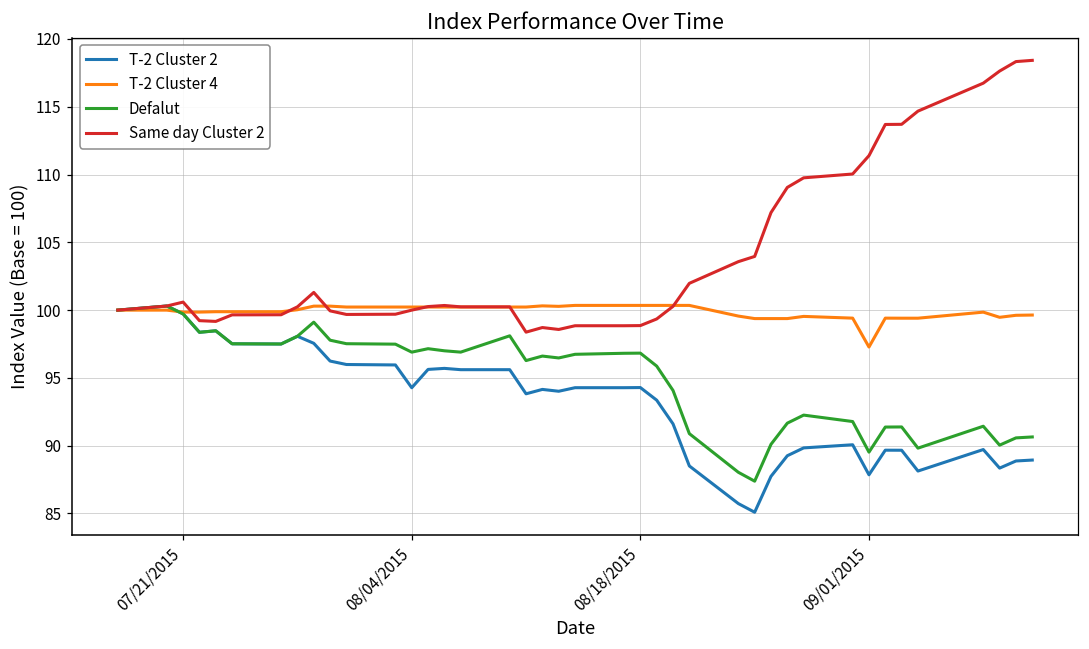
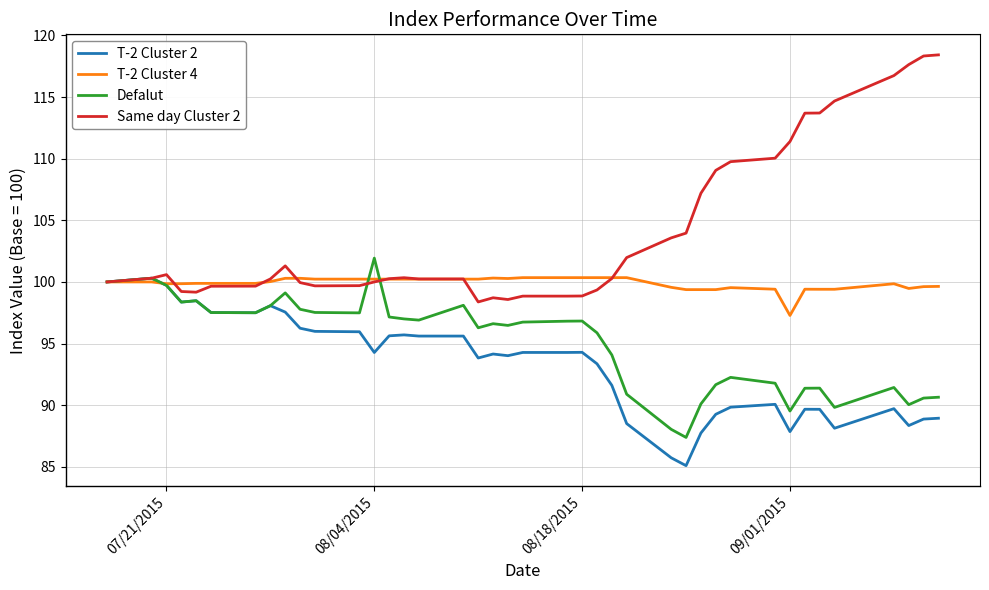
Defalut, 08/04/2015: 96.9 -> 101.9
